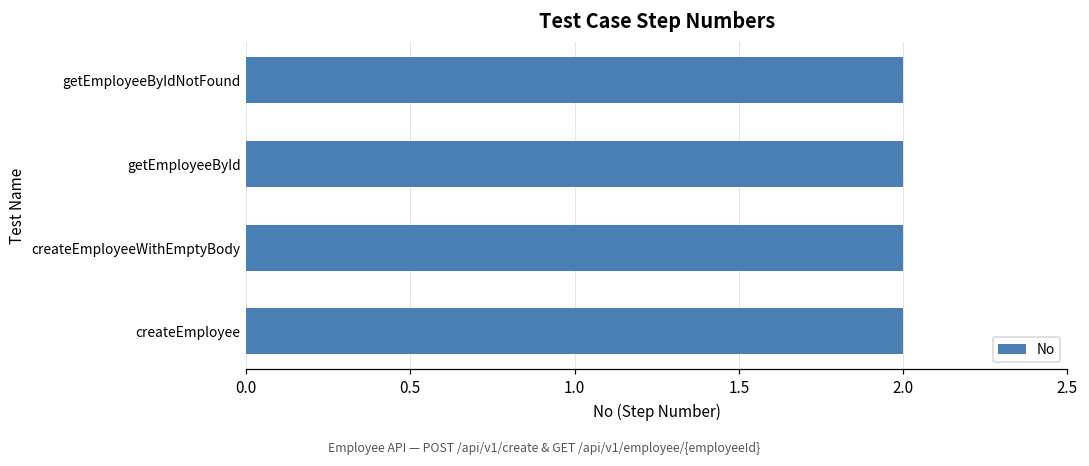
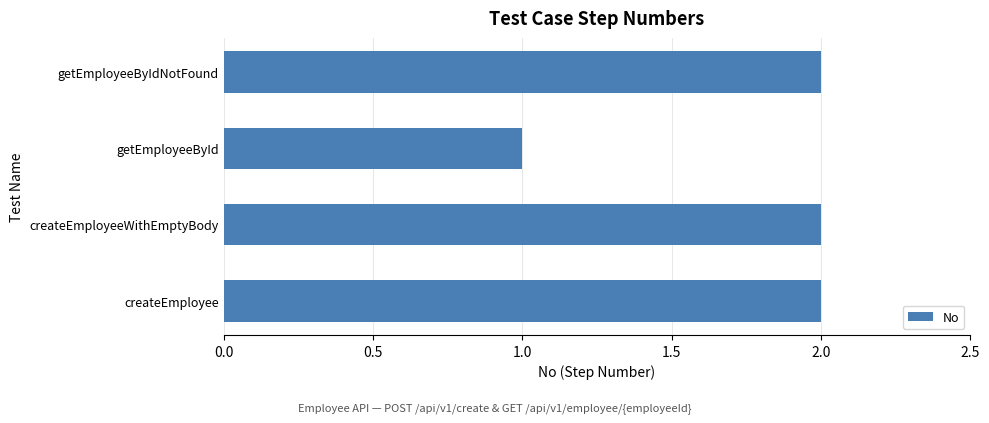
getEmployeeById: 2 -> 1
